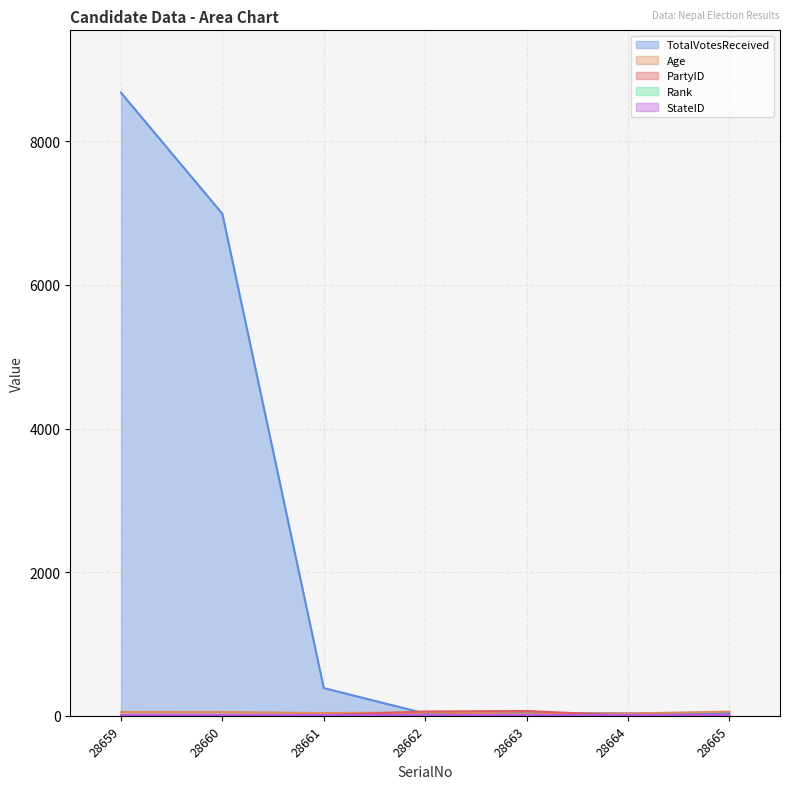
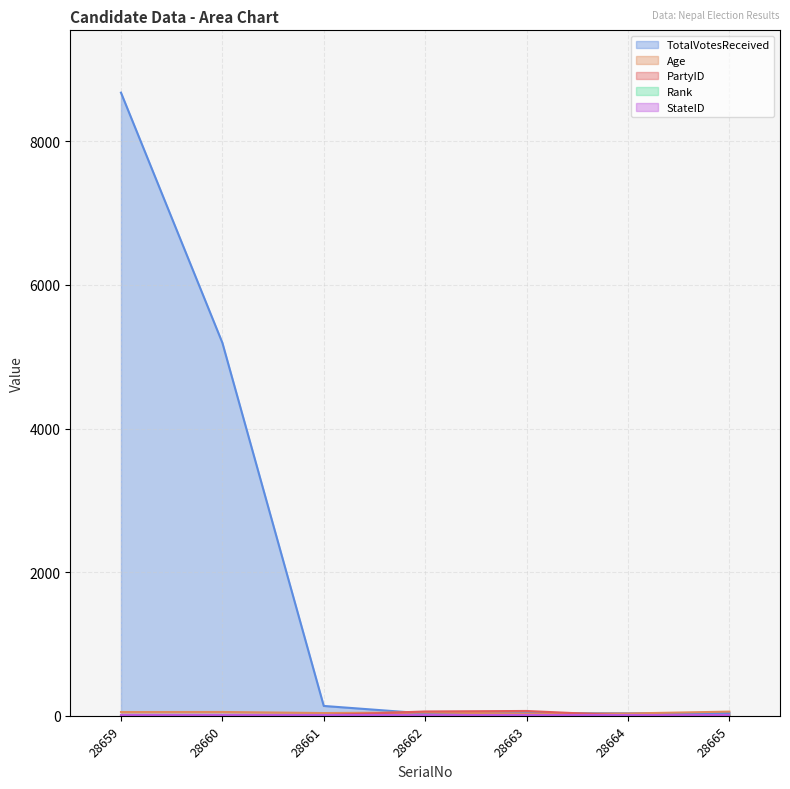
TotalVotesReceived, 28660: 7000 -> 5200
TotalVotesReceived, 28661: 400 -> 100
